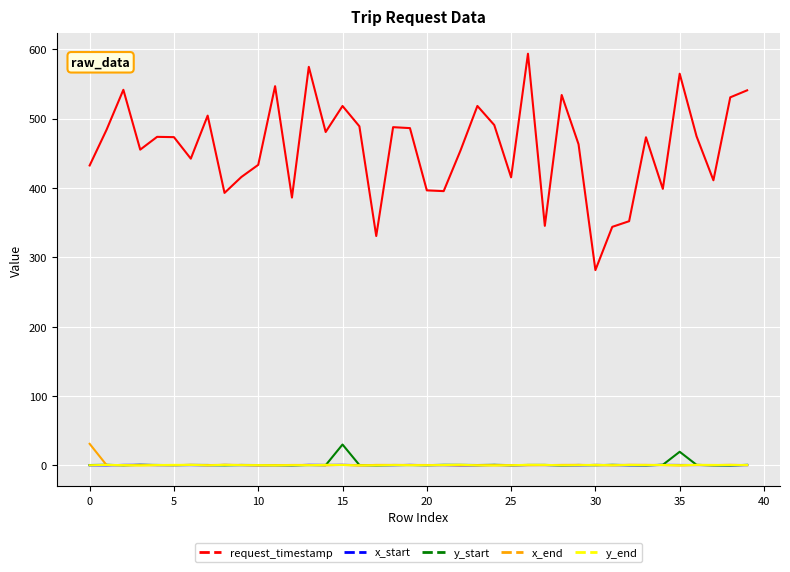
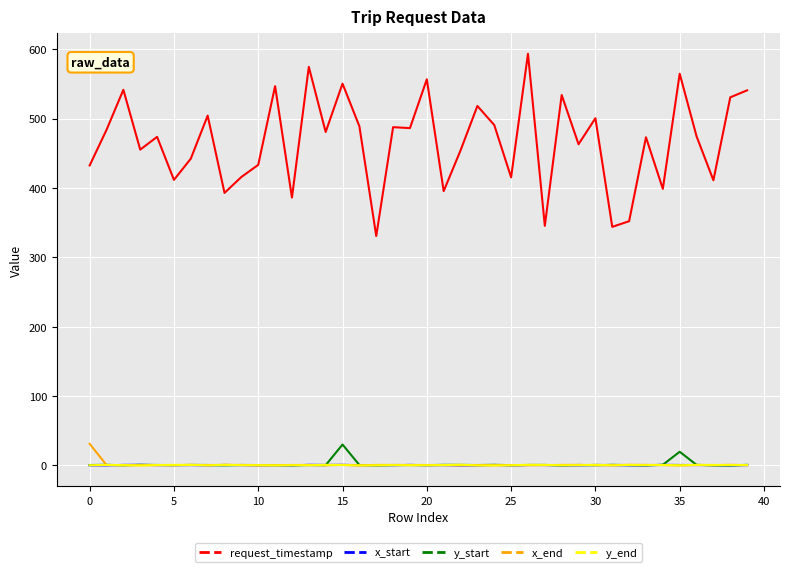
request_timestamp, 5: 470 -> 410
request_timestamp, 15: 520 -> 550
request_timestamp, 20: 400 -> 560
request_timestamp, 30: 280 -> 500
